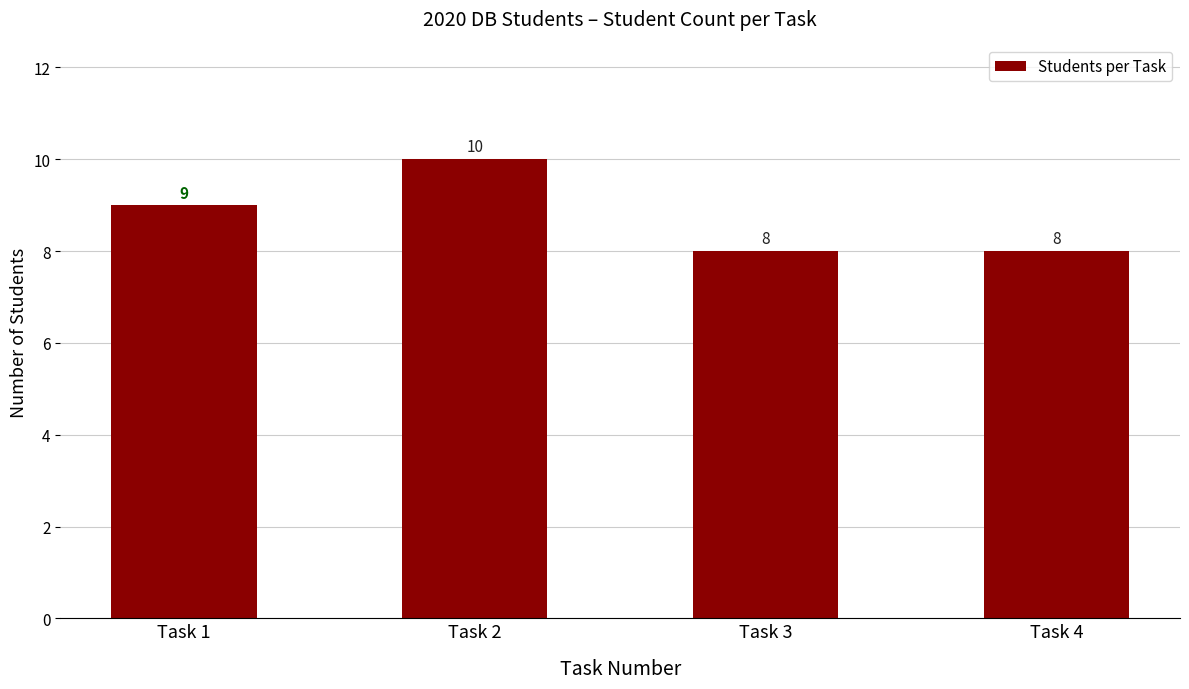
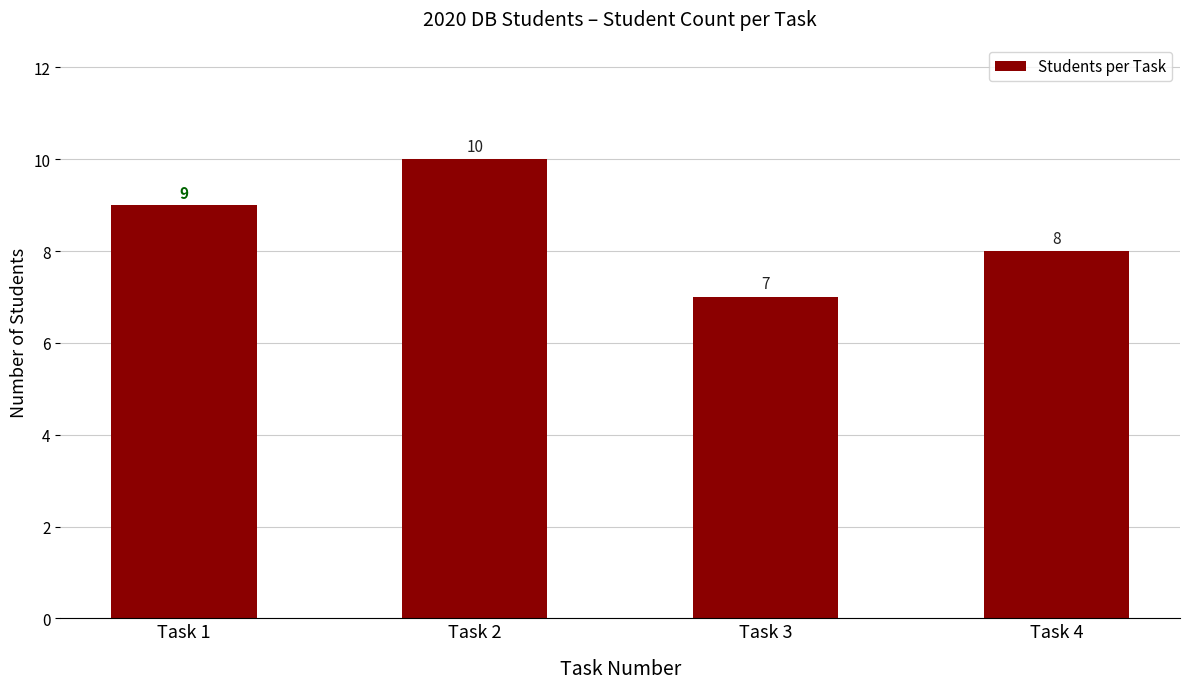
Task 3: 8 -> 7
